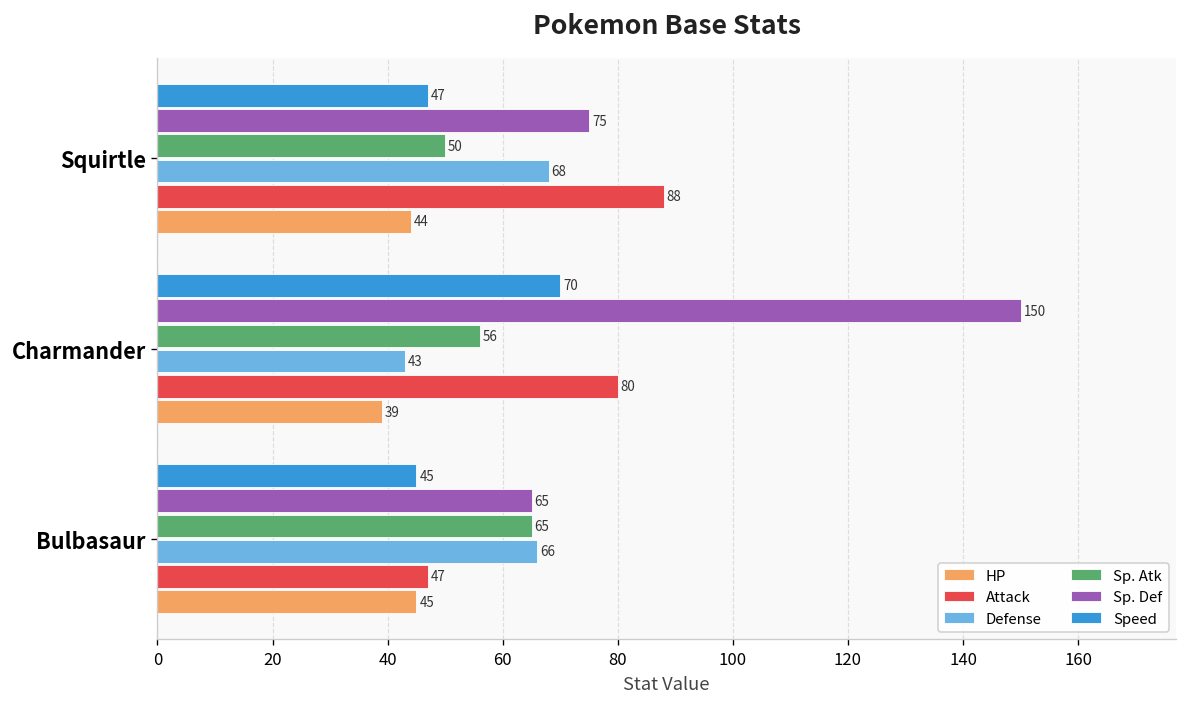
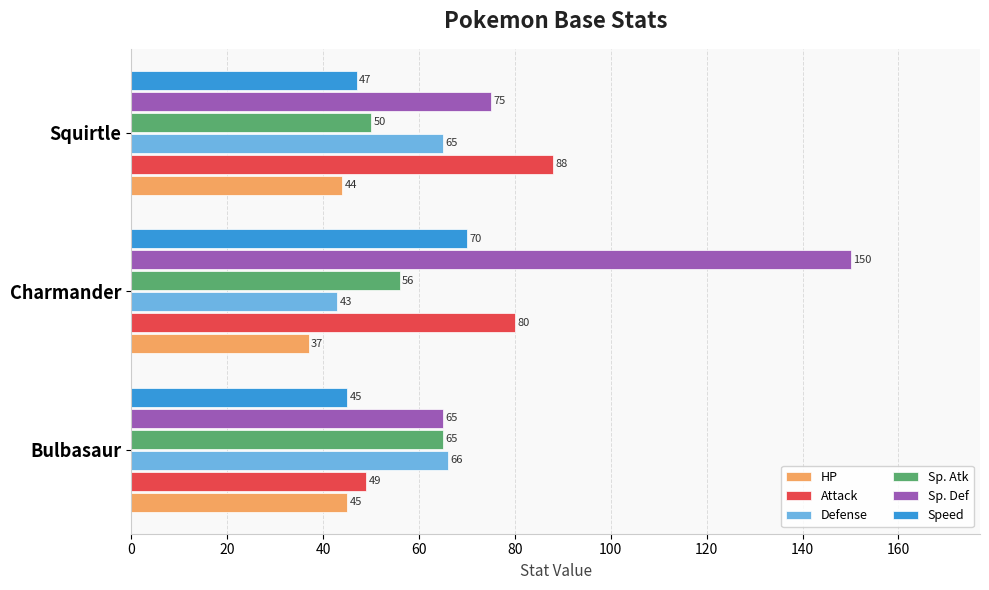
Defense, Squirtle: 68 -> 65
HP, Charmander: 39 -> 37
Attack, Bulbasaur: 47 -> 49
